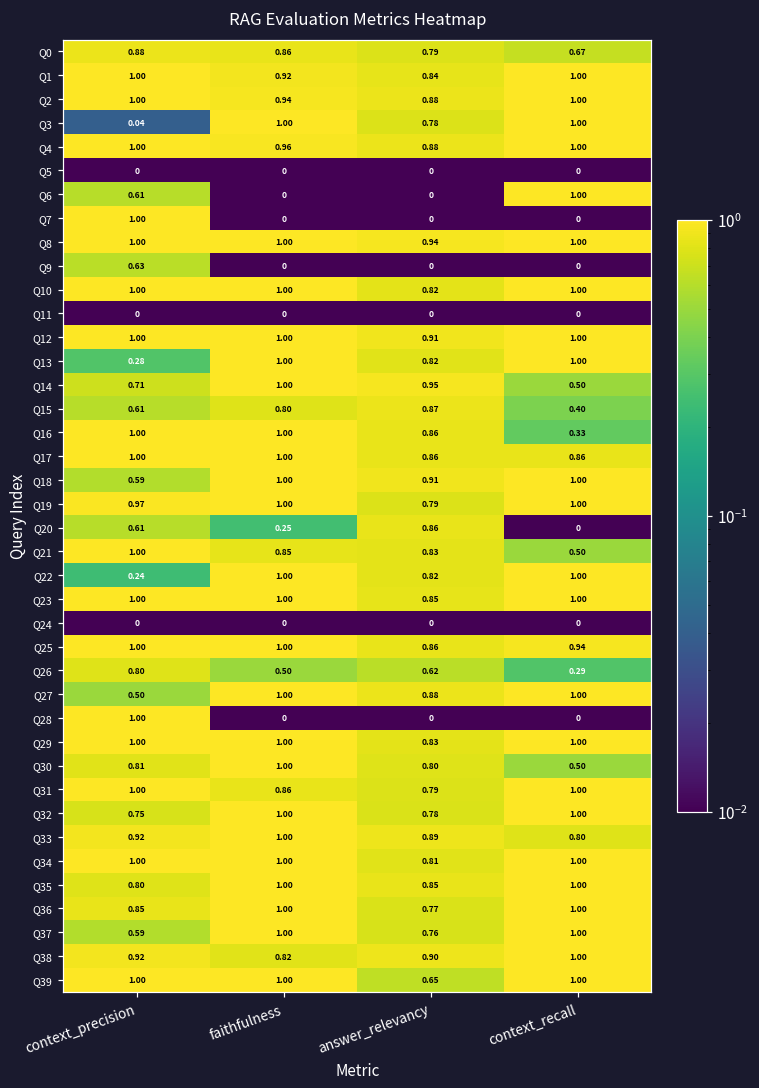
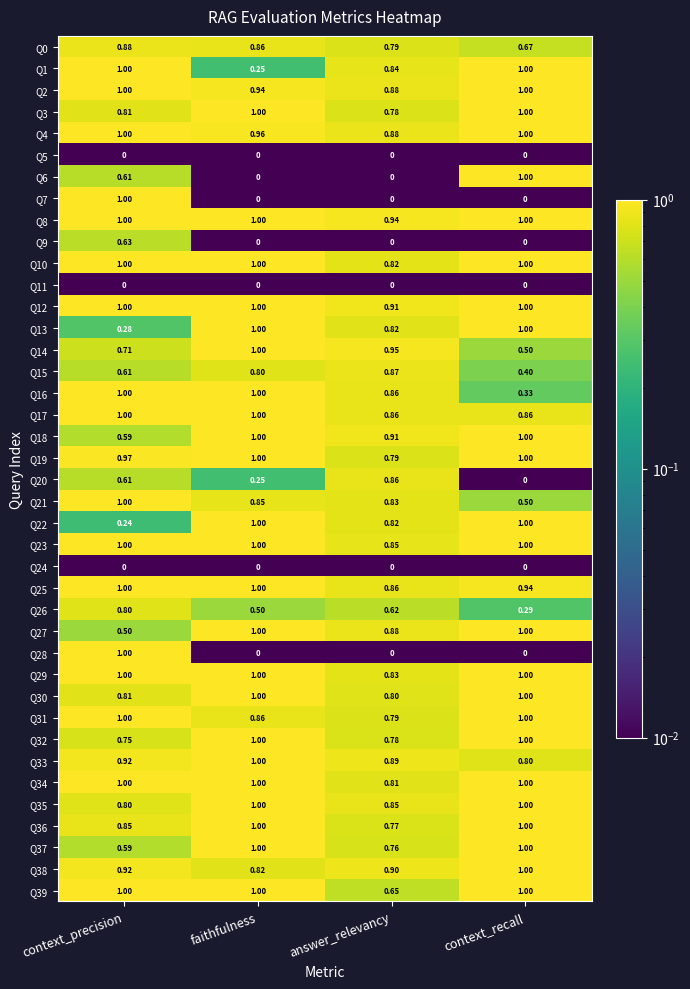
Q1, faithfulness: 0.92 -> 0.25
Q3, context_precision: 0.04 -> 0.81
Q30, context_recall: 0.50 -> 1.00
